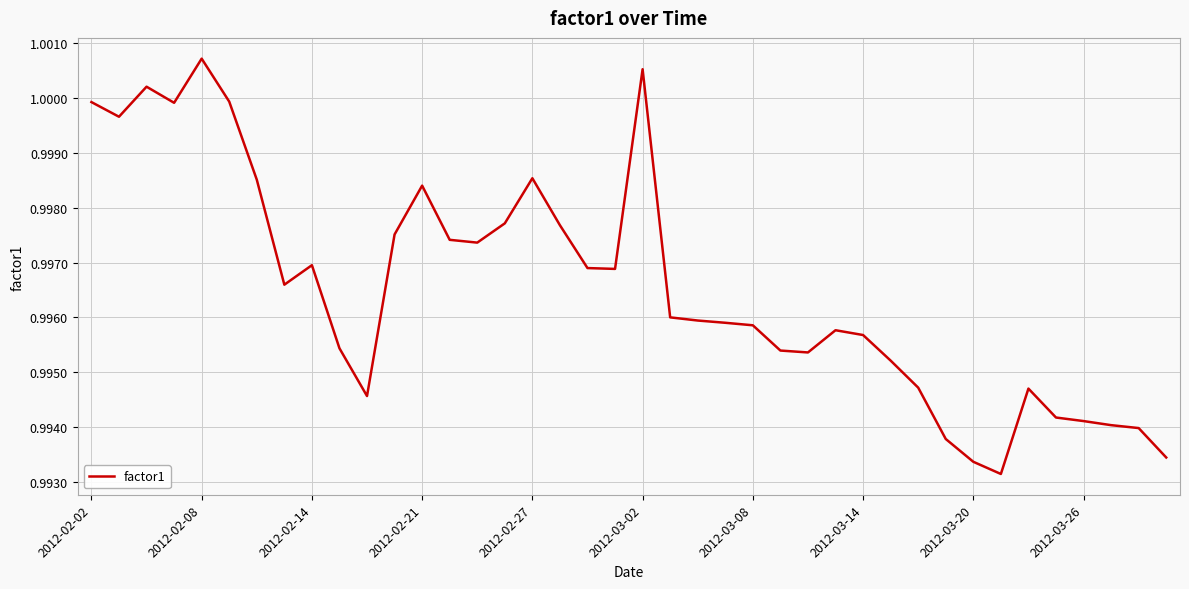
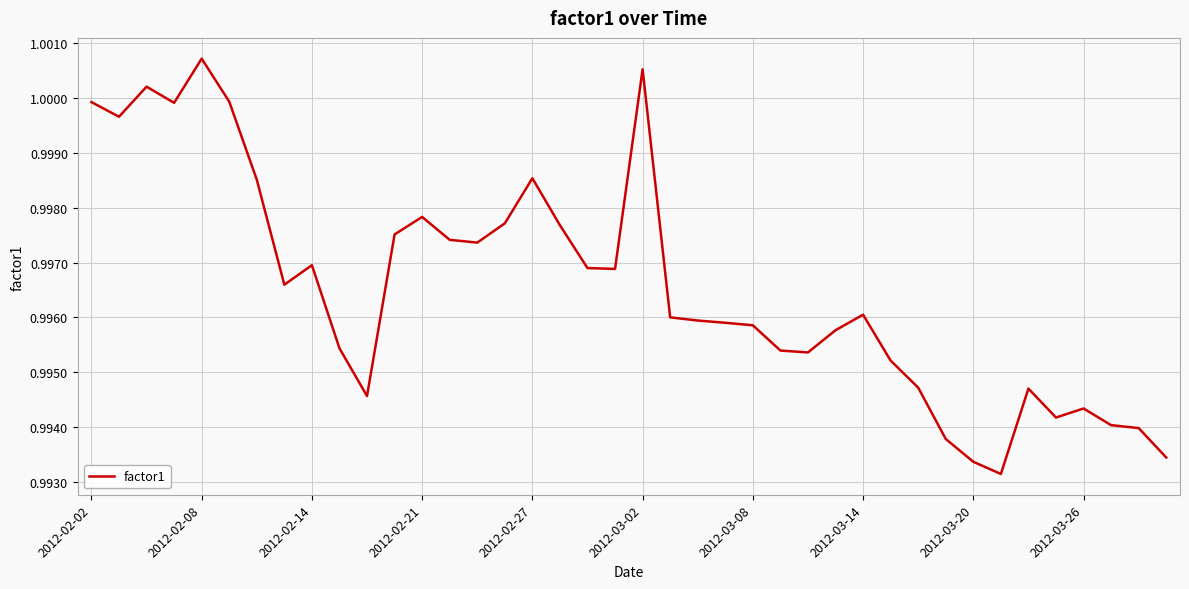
2012-02-21: 0.9984 -> 0.9978
2012-03-14: 0.9957 -> 0.9961
2012-03-26: 0.9941 -> 0.9943
